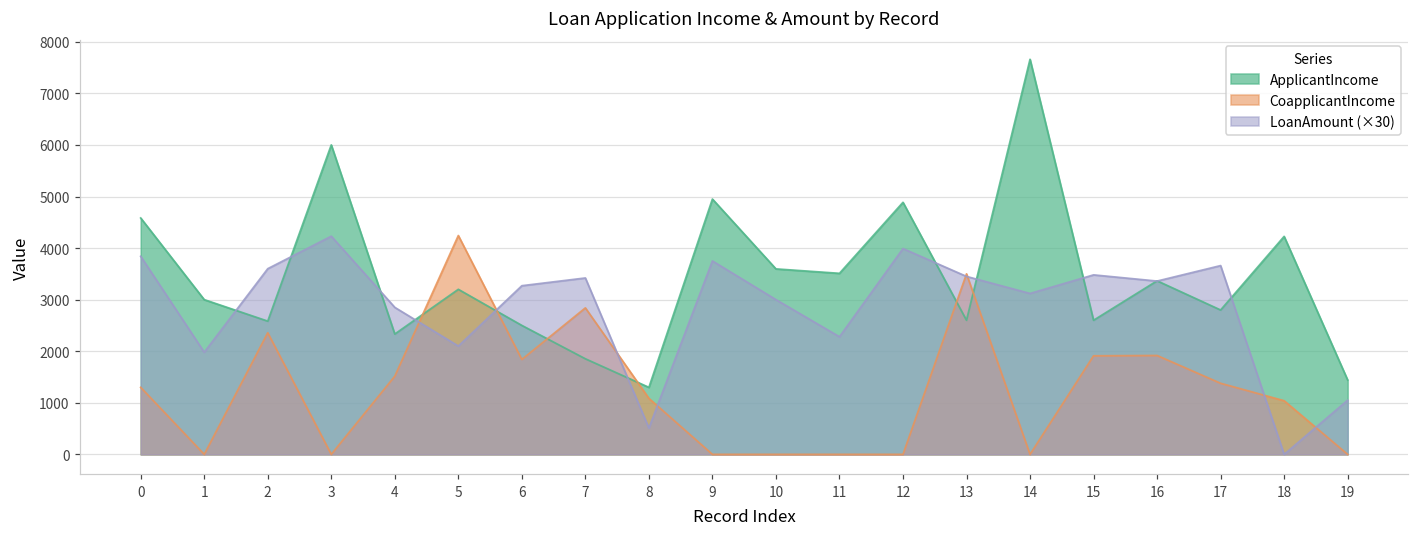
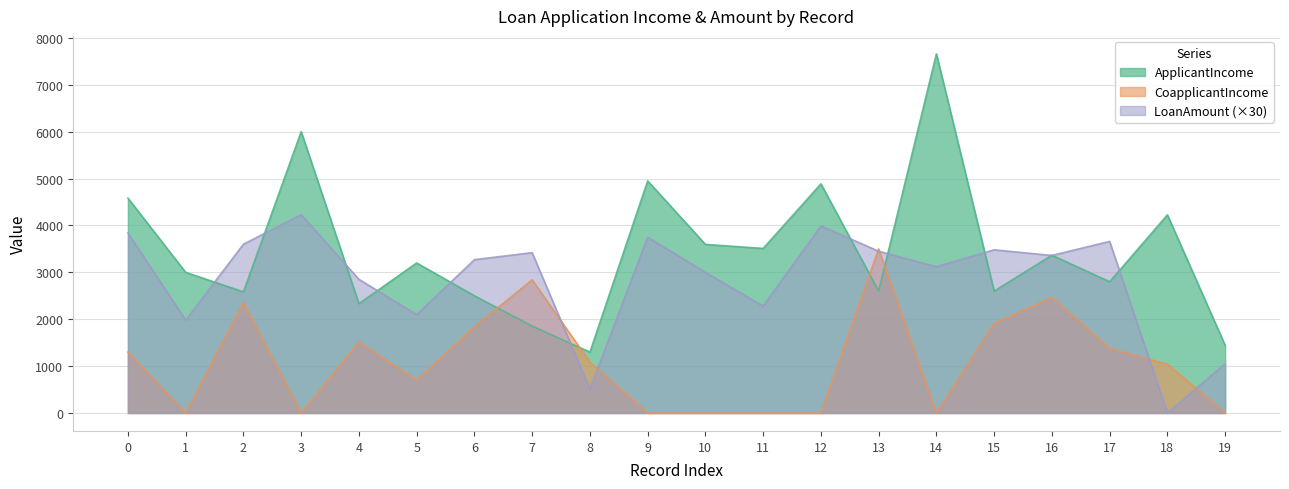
CoapplicantIncome, 5: 4200 -> 700
CoapplicantIncome, 16: 1900 -> 2500
